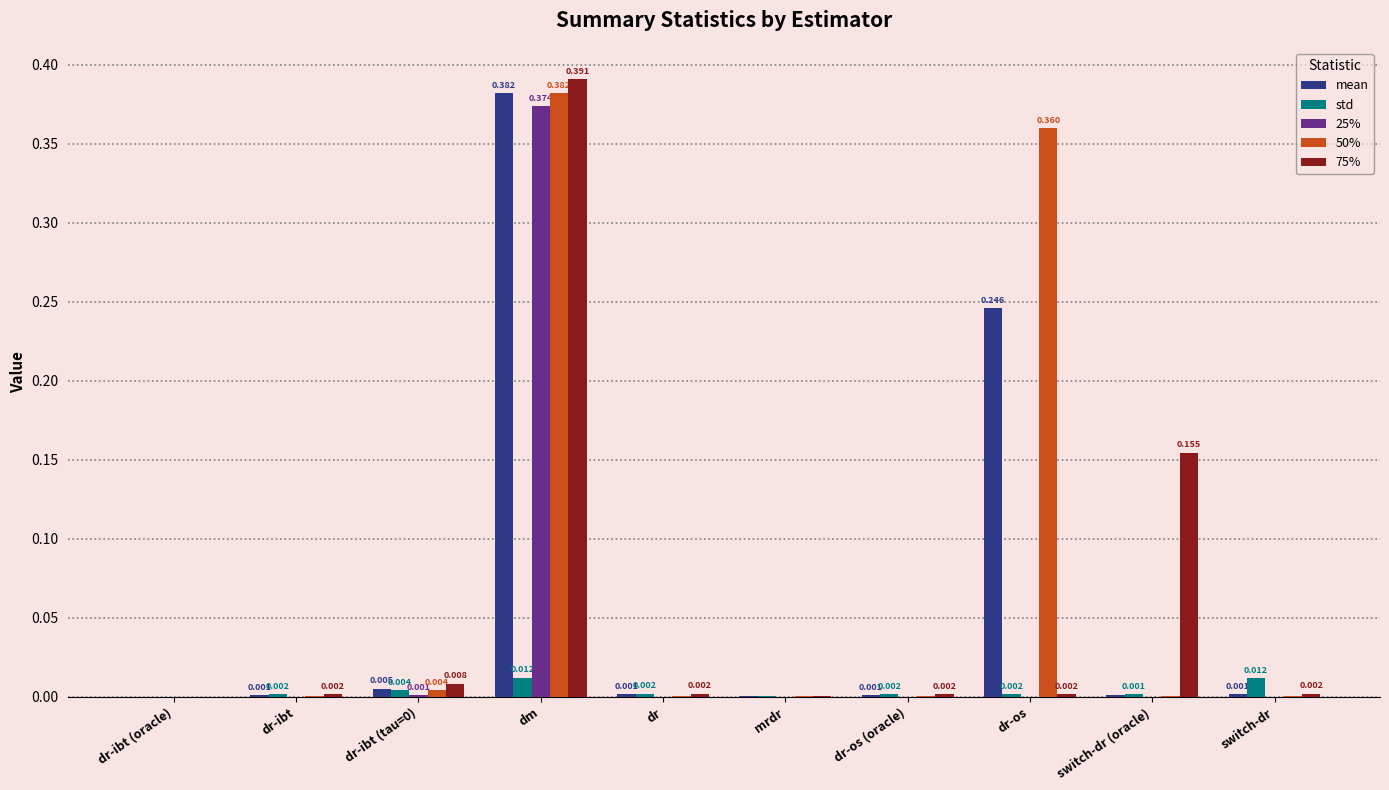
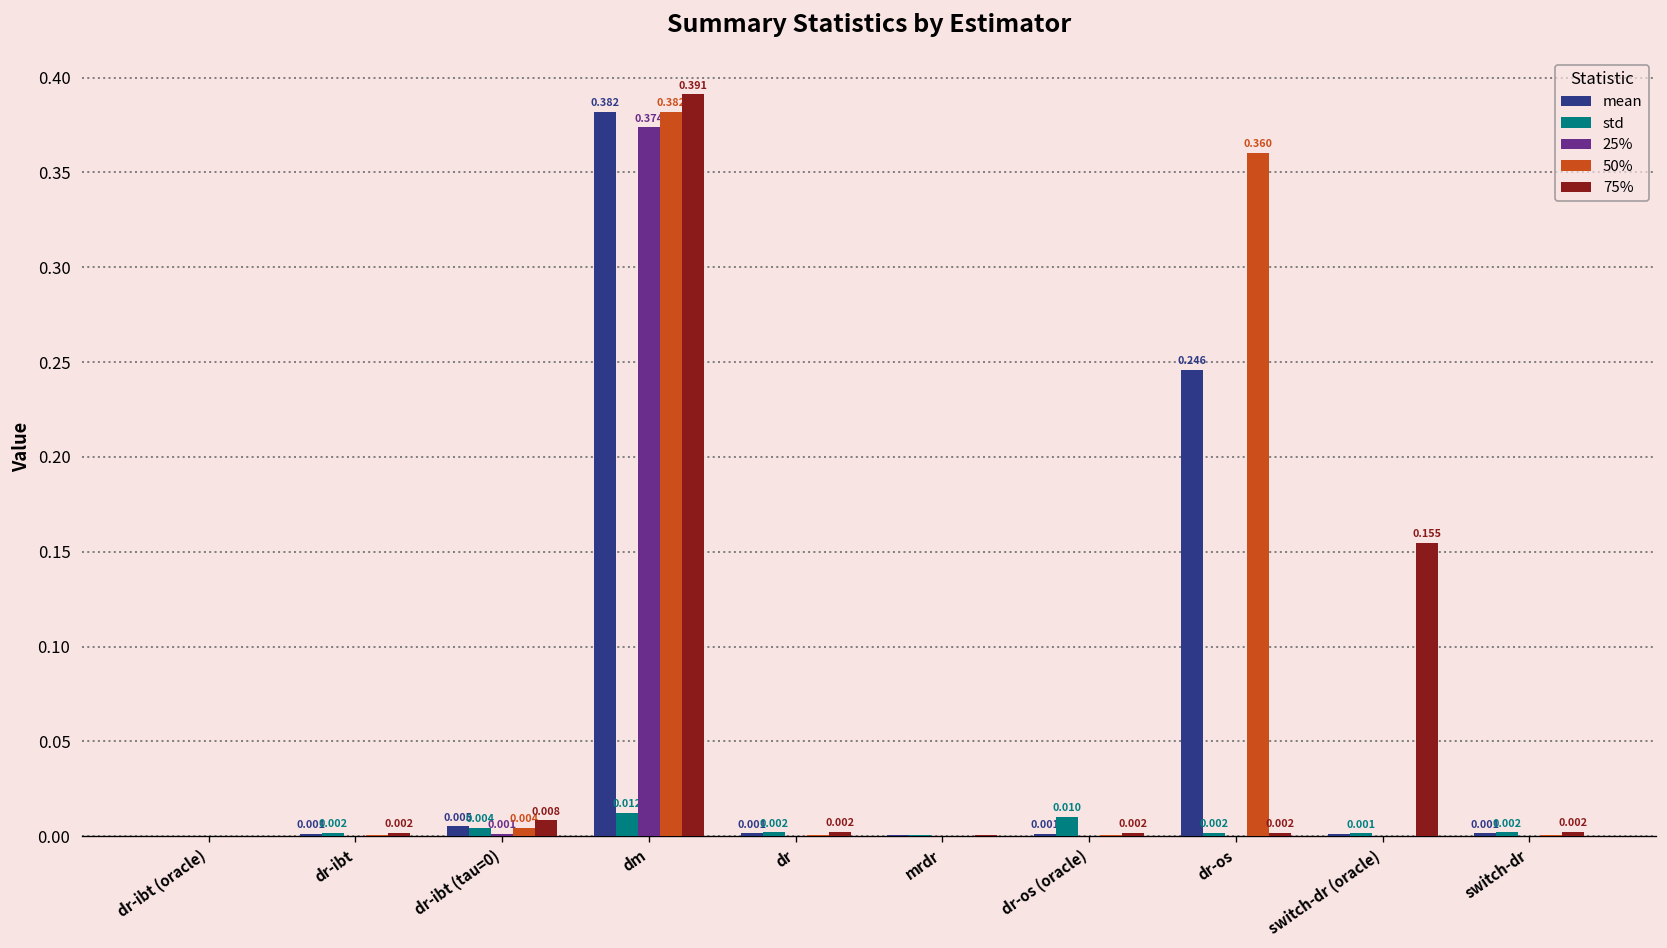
std, dr-os (oracle): 0.002 -> 0.010
std, switch-dr: 0.012 -> 0.002
